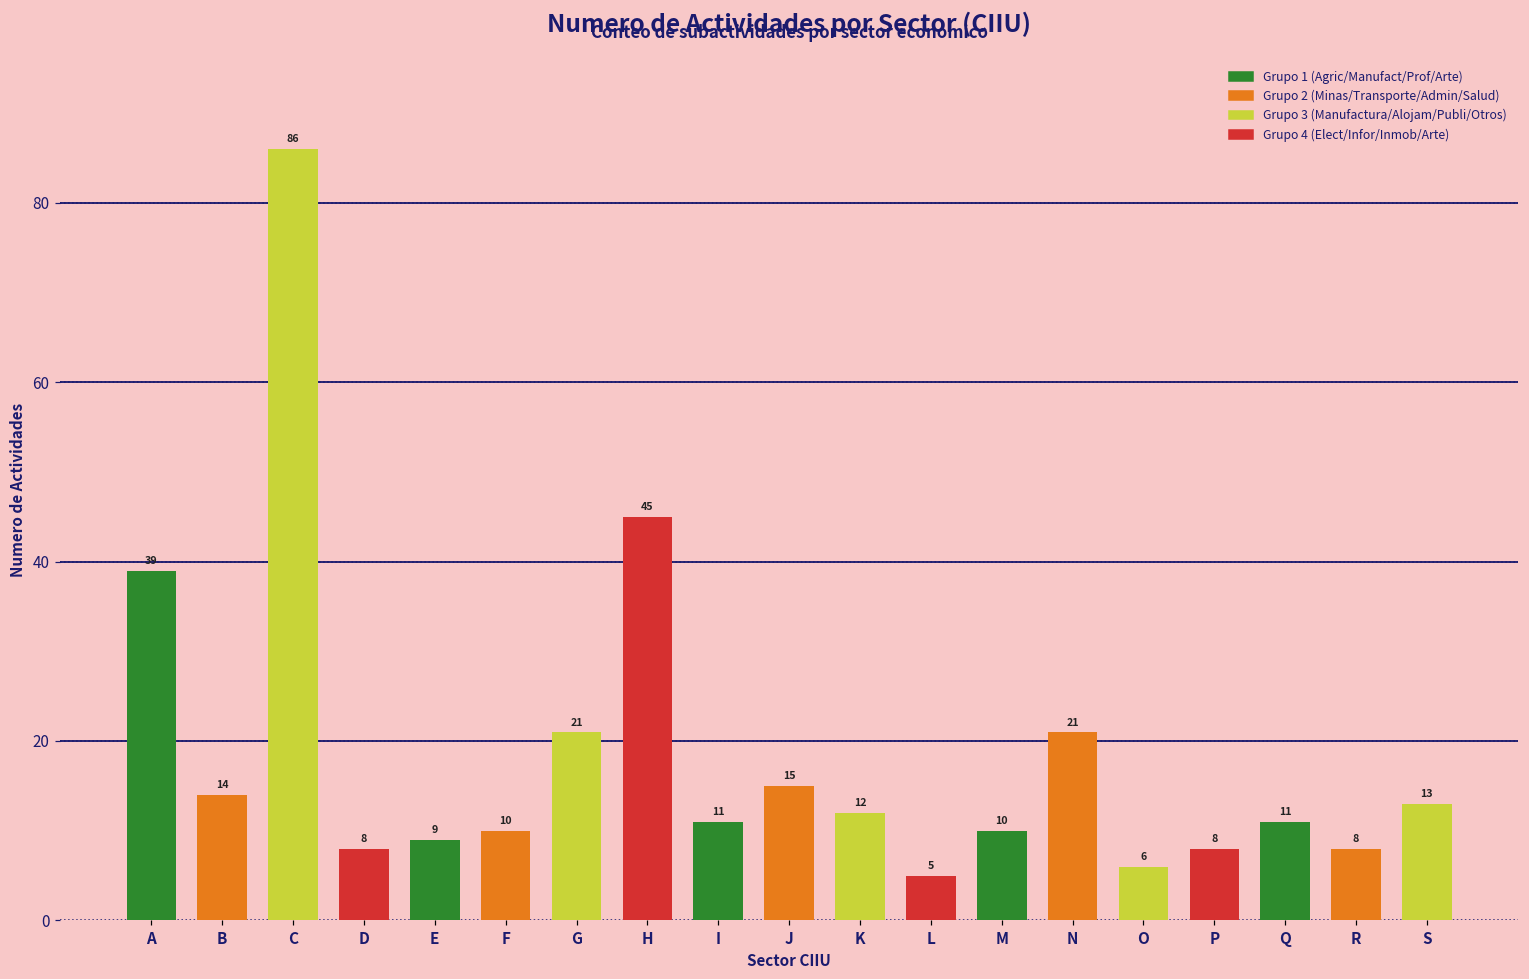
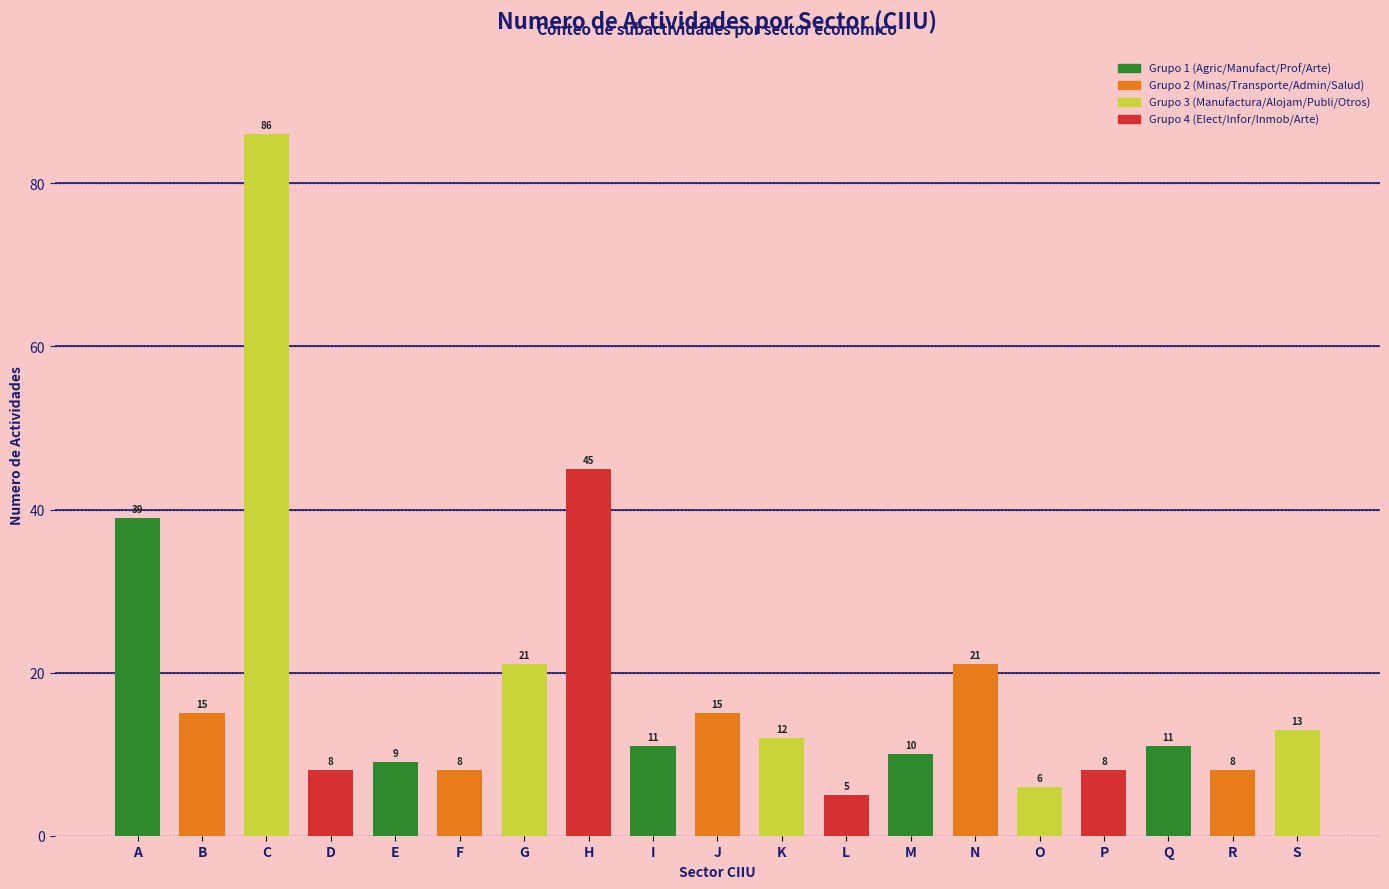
B: 14 -> 15
F: 10 -> 8
